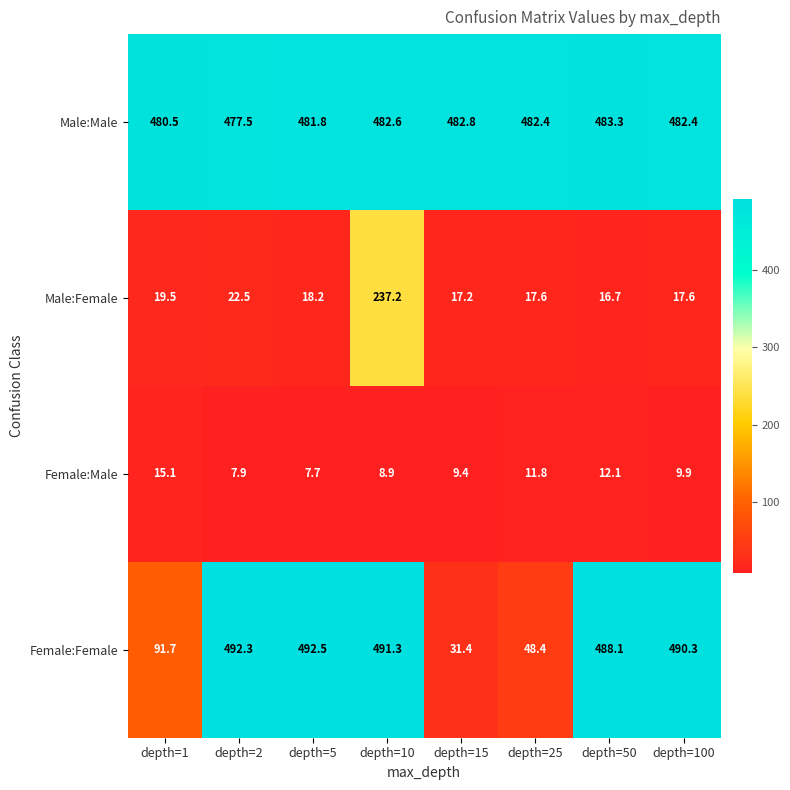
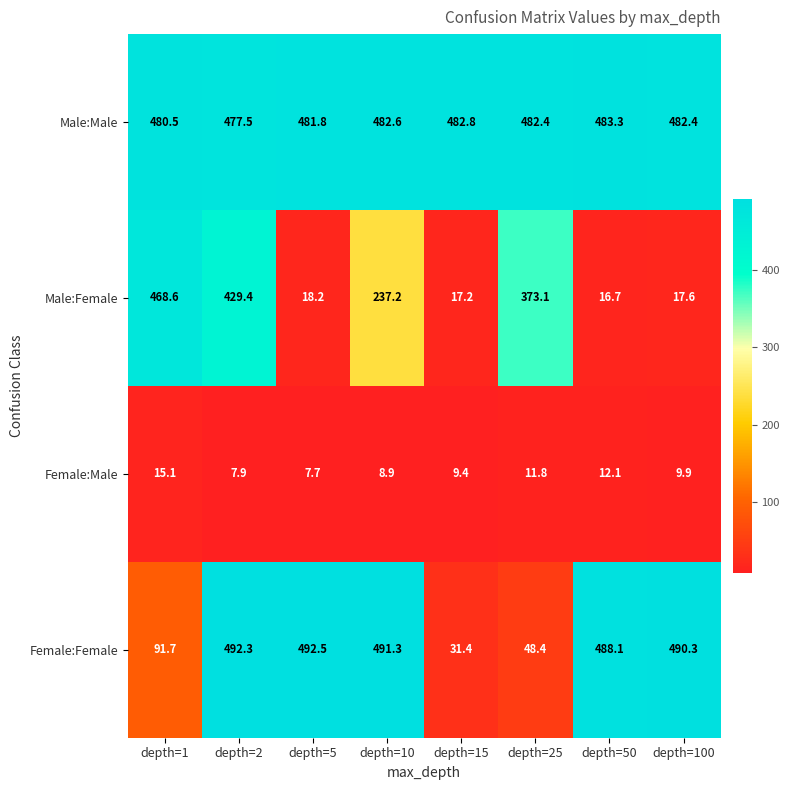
Male:Female, depth=1: 19.5 -> 468.6
Male:Female, depth=2: 22.5 -> 429.4
Male:Female, depth=25: 17.6 -> 373.1
